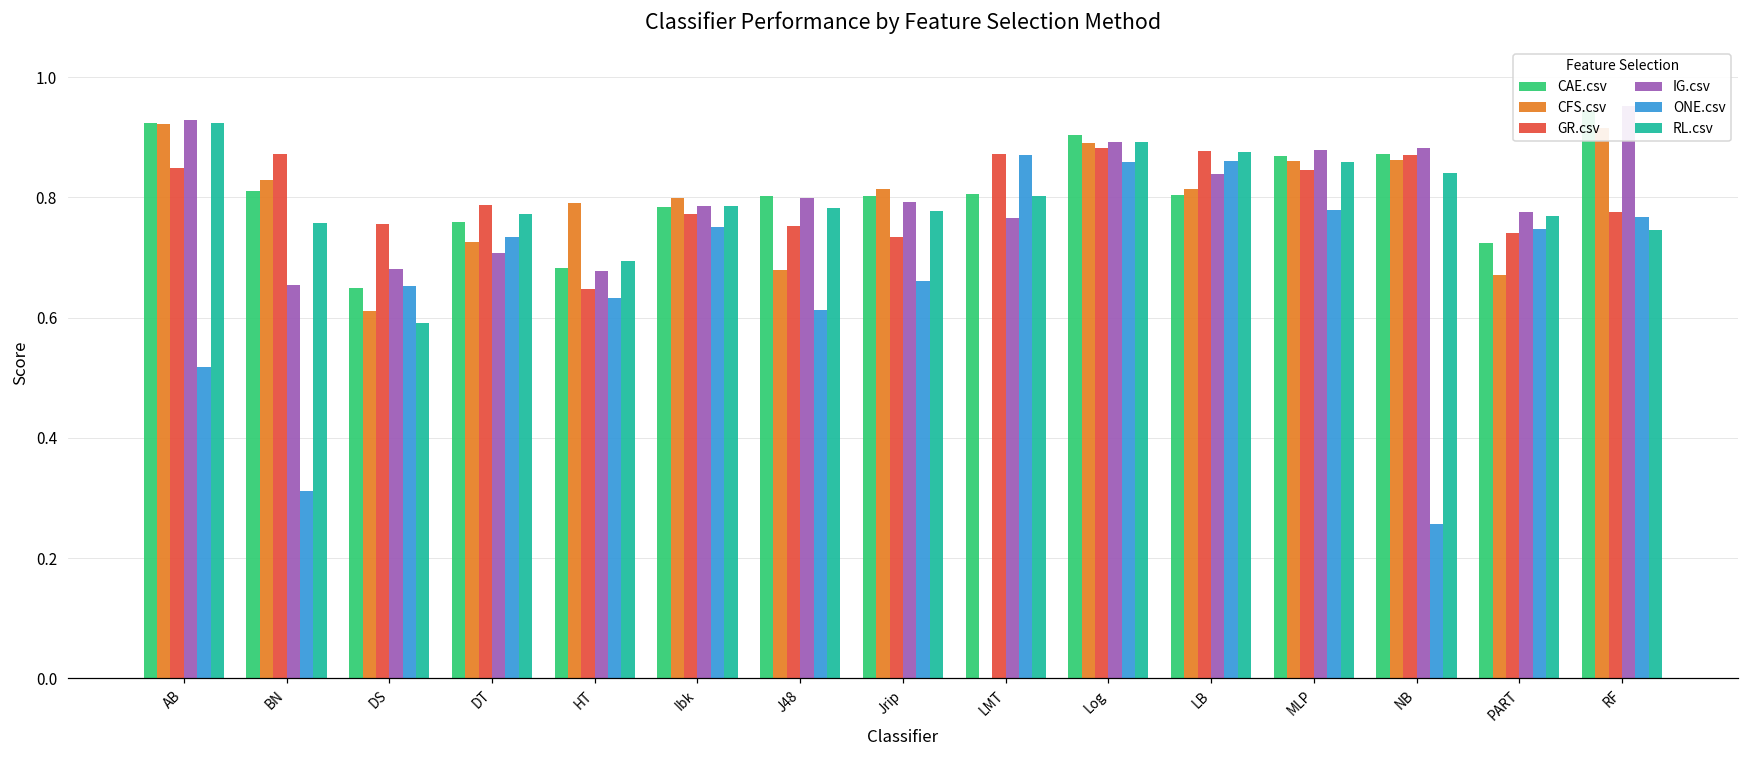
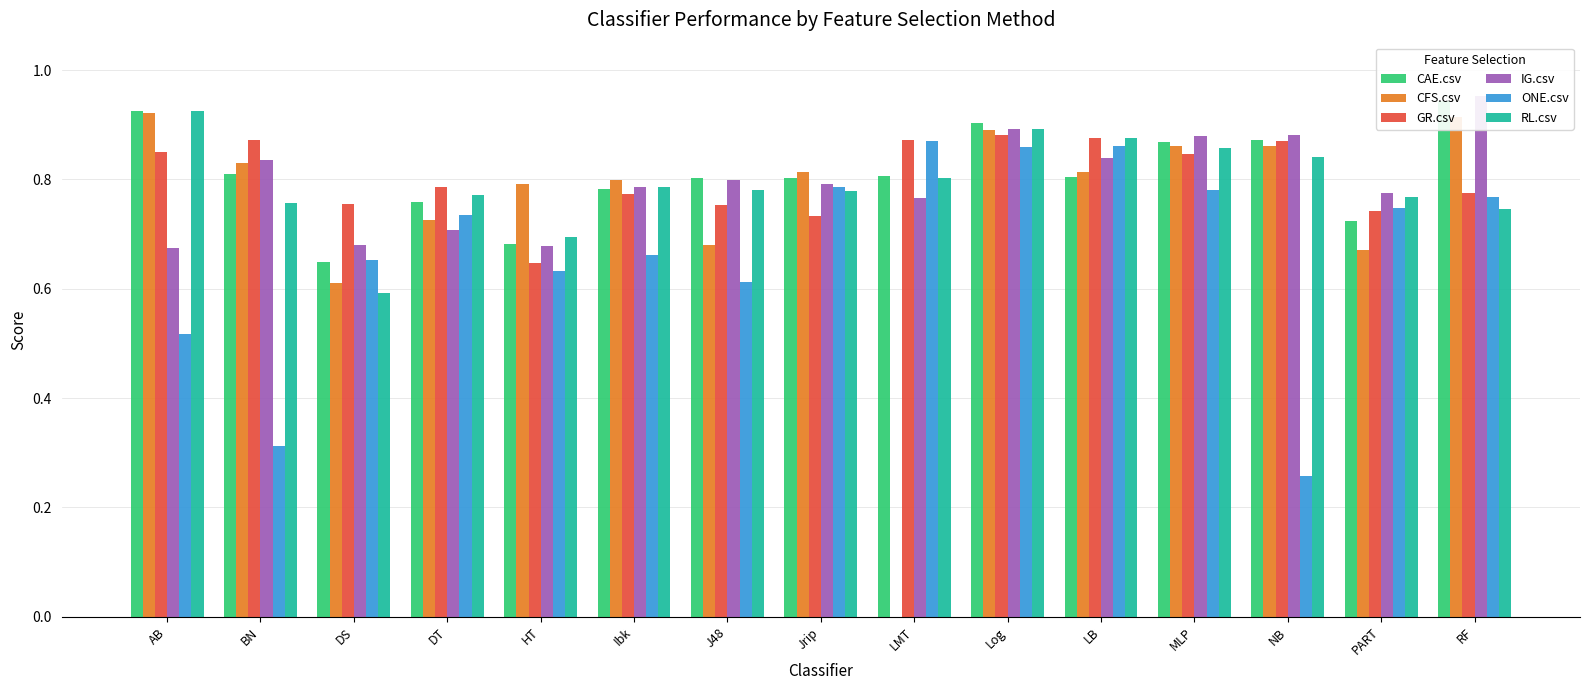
IG.csv, AB: 0.93 -> 0.67
IG.csv, BN: 0.65 -> 0.83
ONE.csv, Ibk: 0.75 -> 0.66
ONE.csv, Jrip: 0.66 -> 0.79
